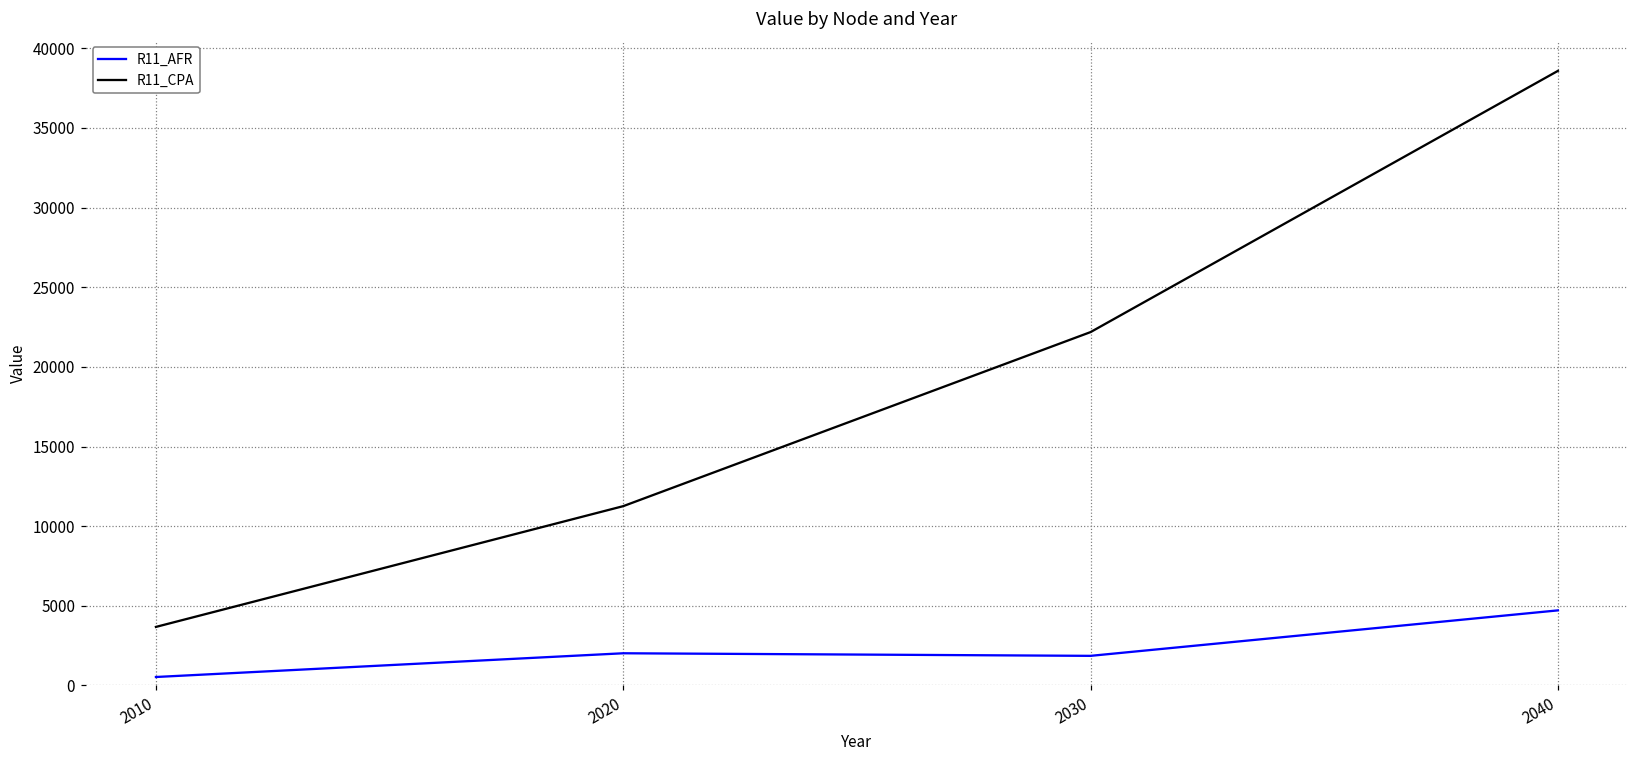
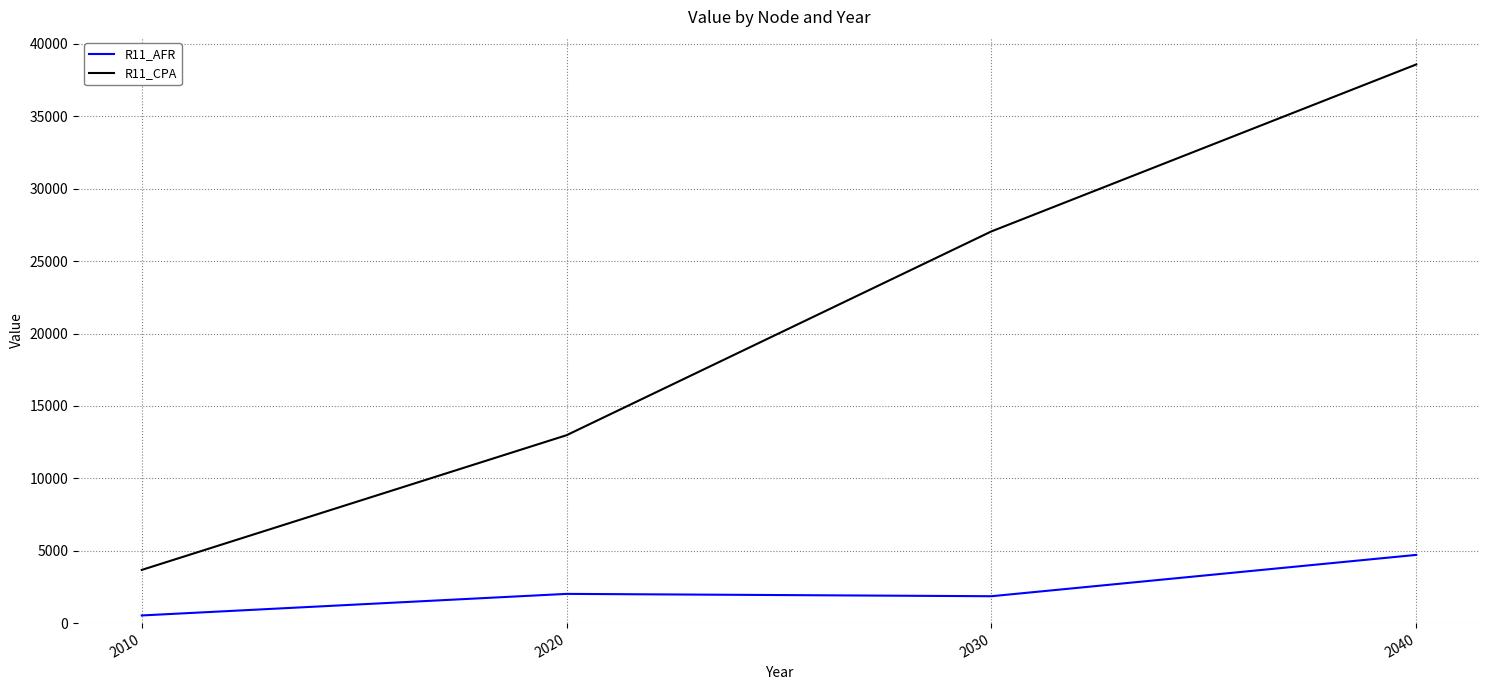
R11_CPA, 2020: 11300 -> 13000
R11_CPA, 2030: 22200 -> 27100
